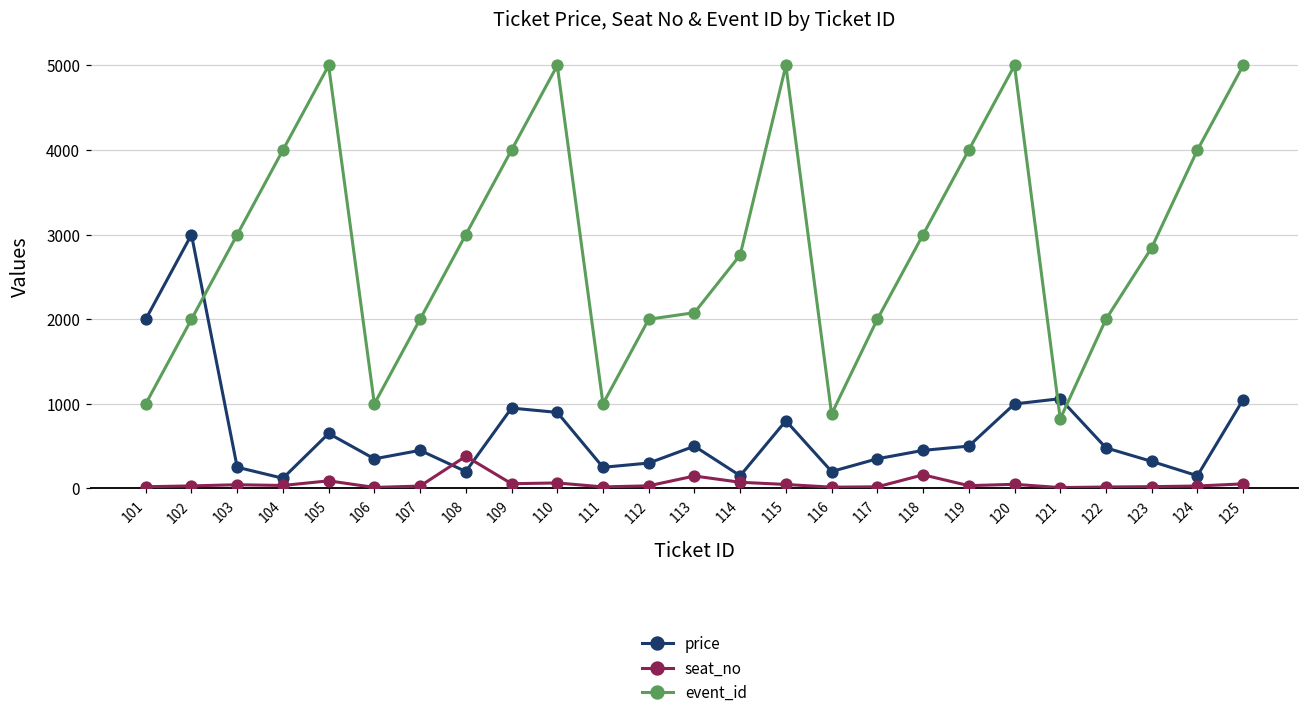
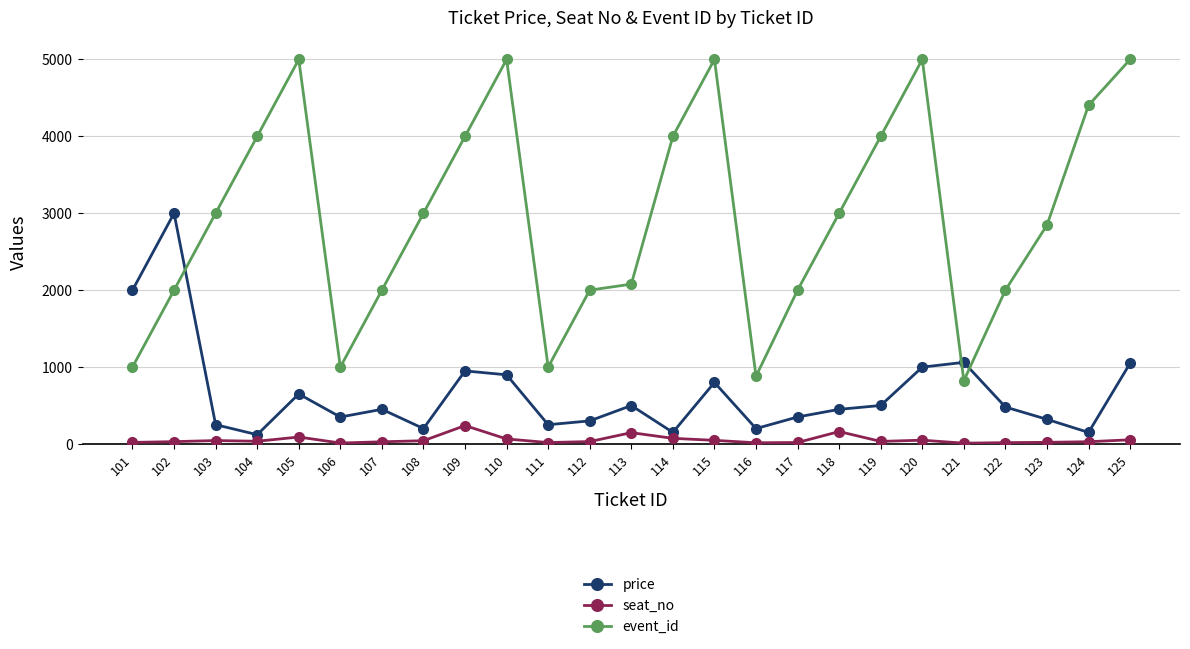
seat_no, 108: 400 -> 0
seat_no, 109: 100 -> 200
event_id, 114: 2800 -> 4000
event_id, 124: 4000 -> 4400
